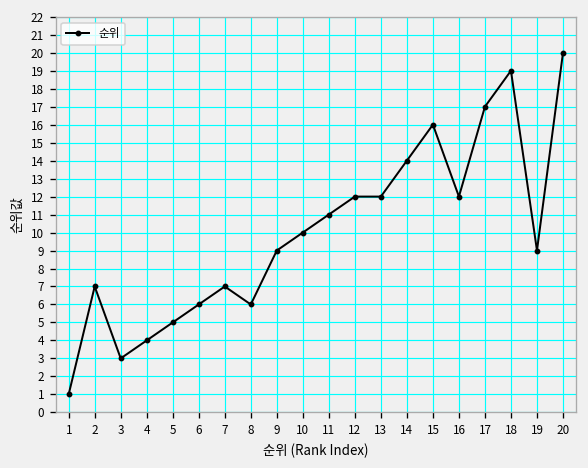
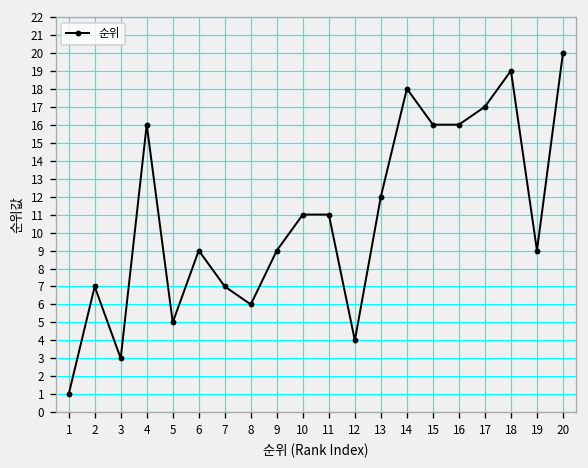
4: 4 -> 16
6: 6 -> 9
10: 10 -> 11
12: 12 -> 4
14: 14 -> 18
16: 12 -> 16
